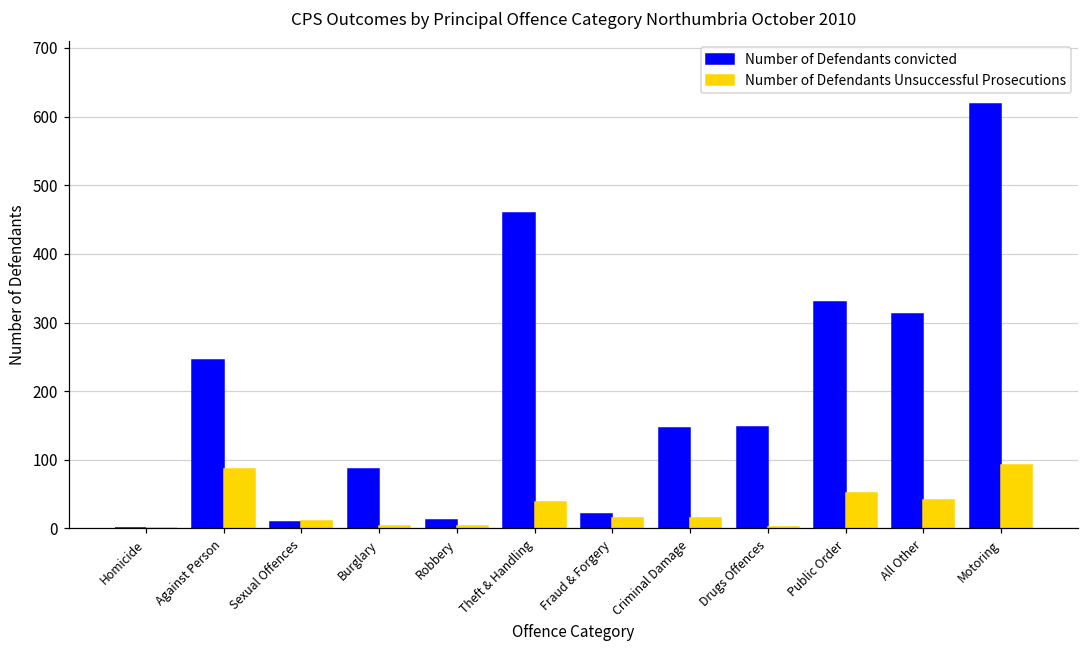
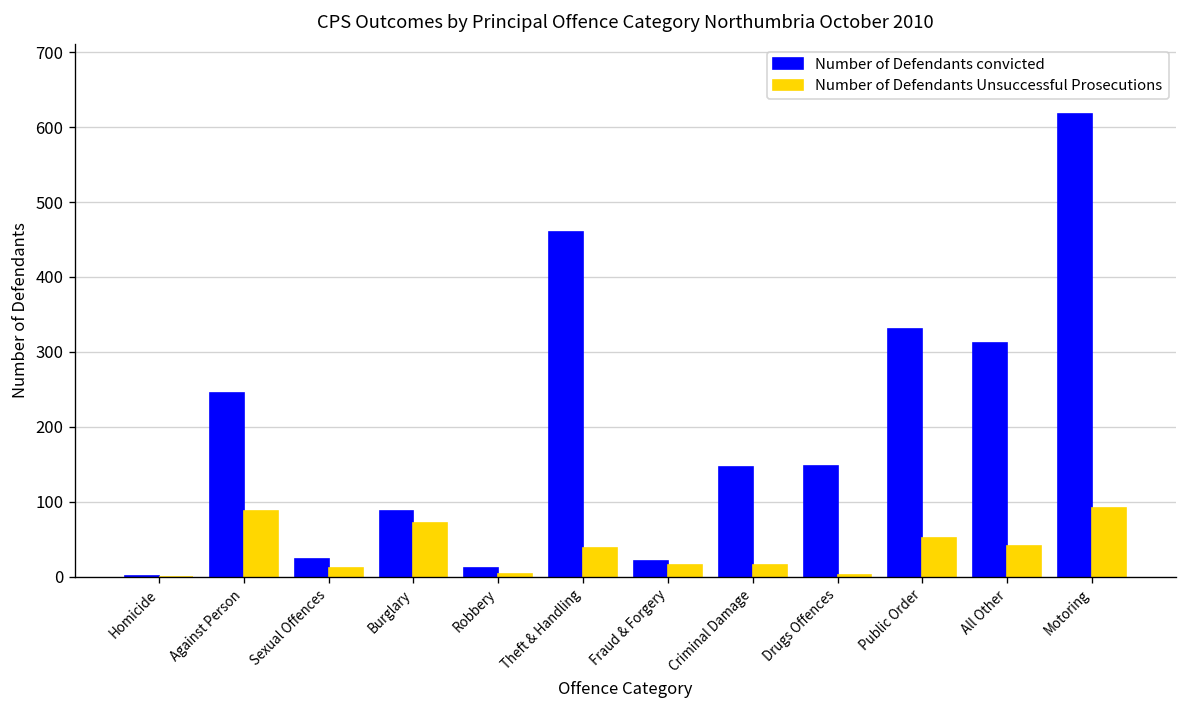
Number of Defendants convicted, Sexual Offences: 10 -> 20
Number of Defendants Unsuccessful Prosecutions, Burglary: 0 -> 70
